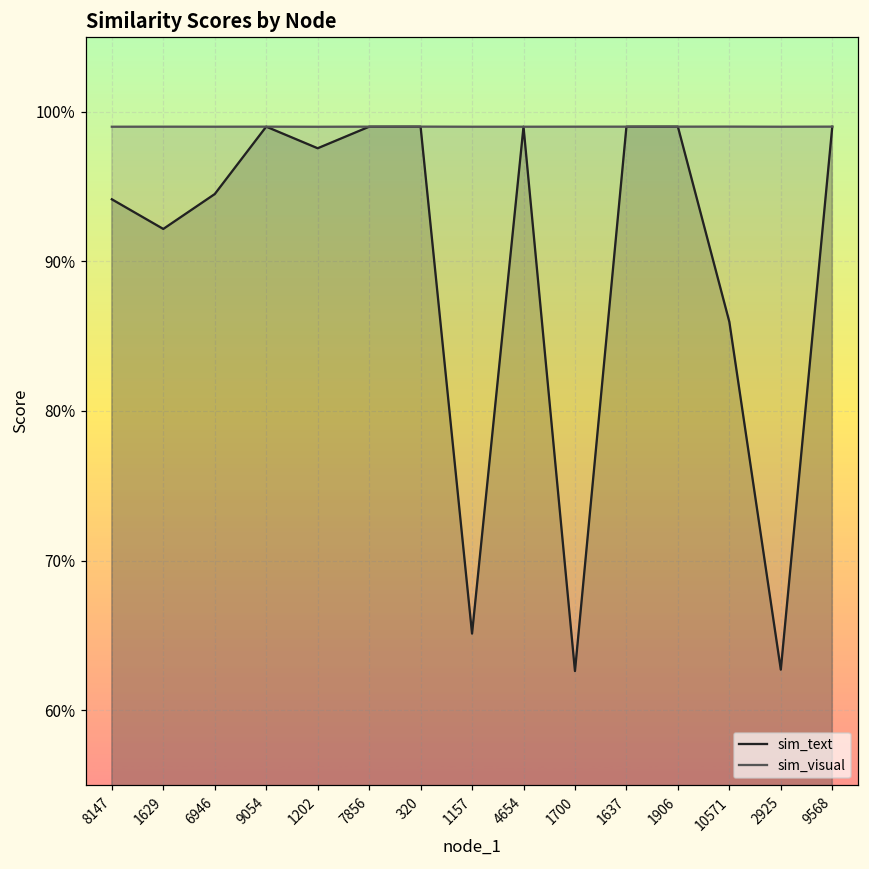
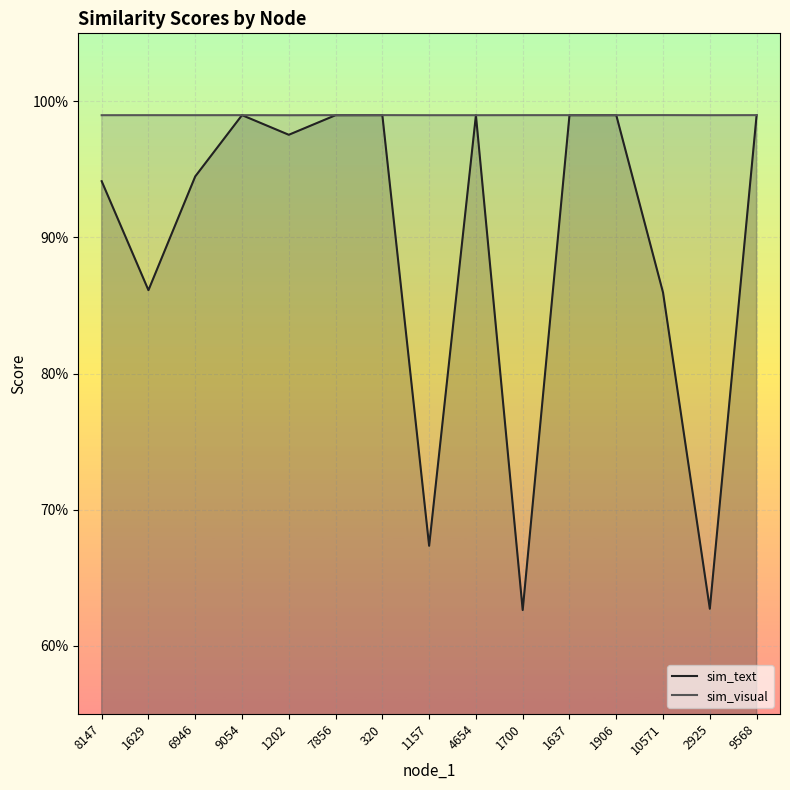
sim_text, 1629: 92.2% -> 86.1%
sim_text, 1157: 65.1% -> 67.3%
